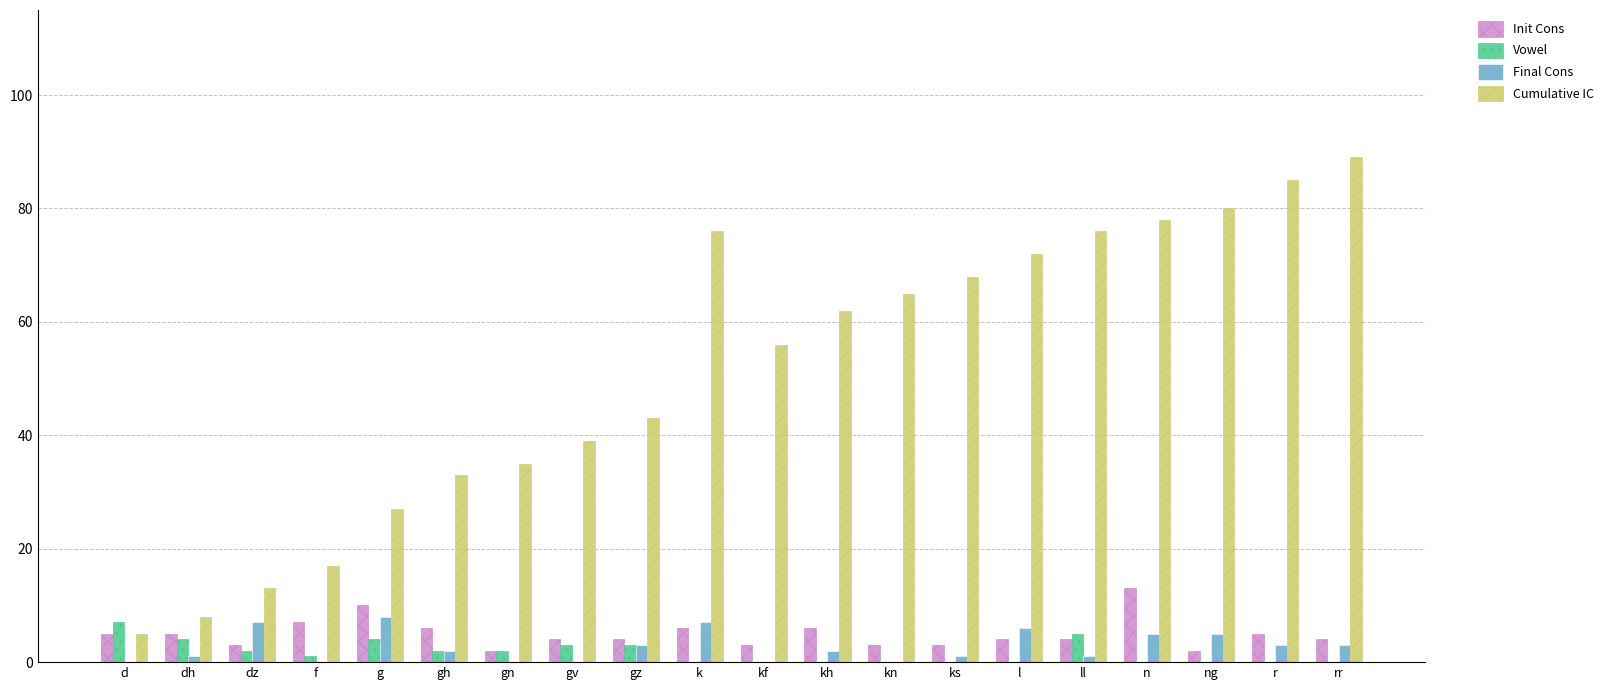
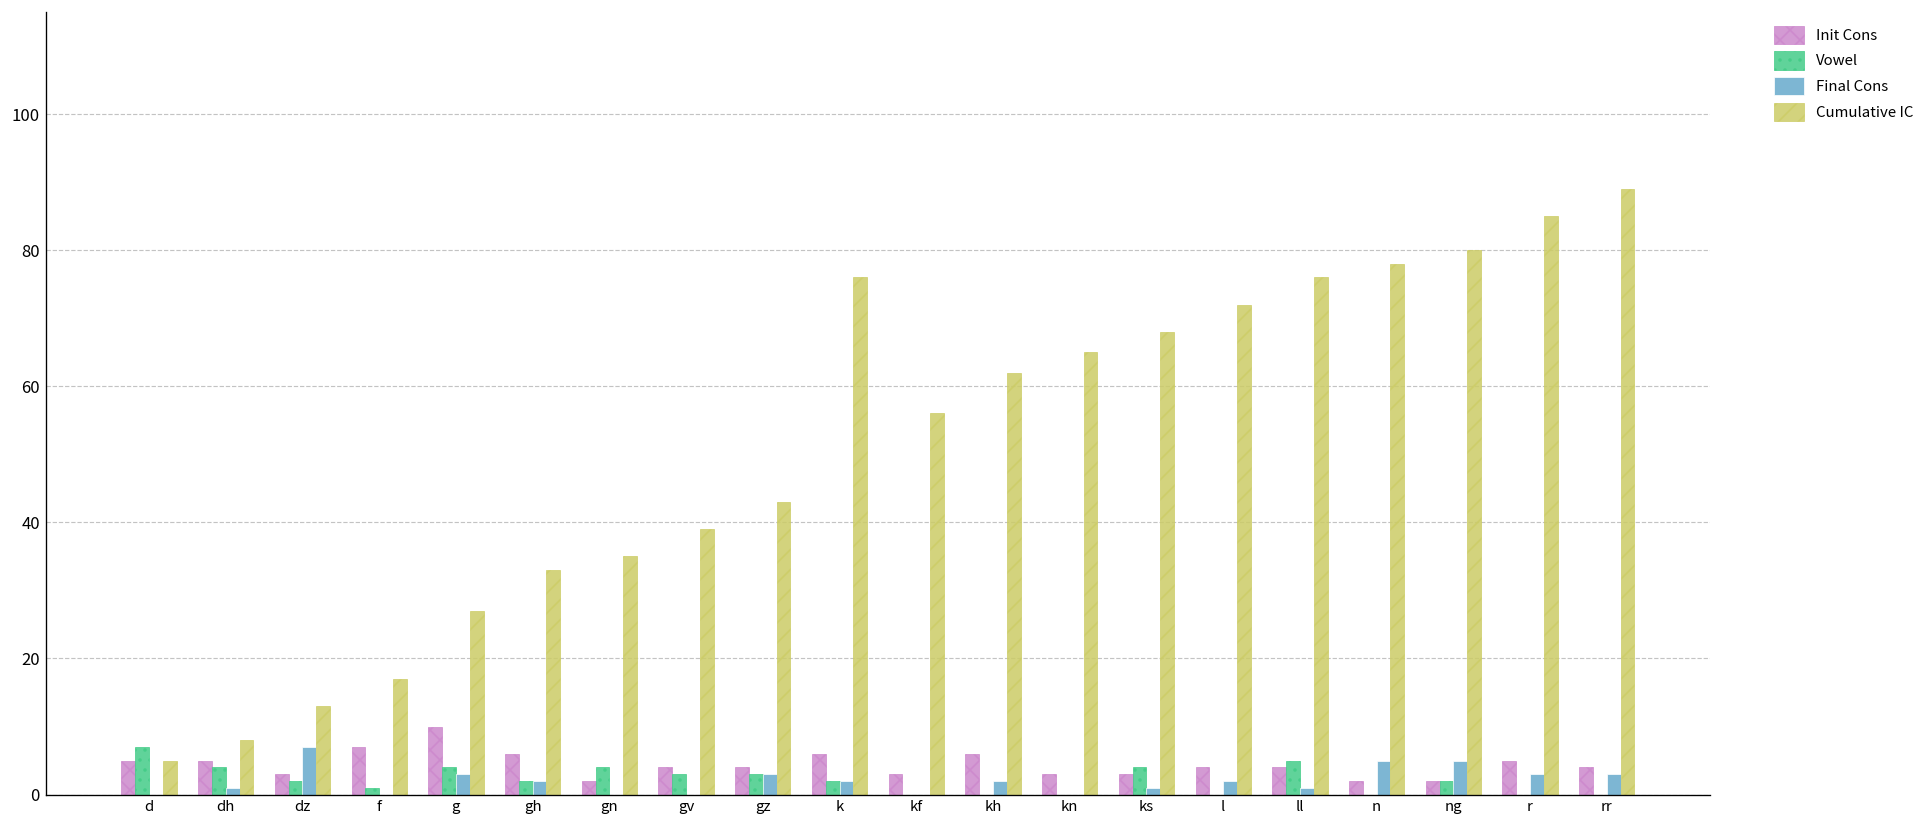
Final Cons, g: 8 -> 3
Vowel, gn: 2 -> 4
Vowel, k: 0 -> 2
Final Cons, k: 7 -> 2
Vowel, ks: 0 -> 4
Final Cons, l: 6 -> 2
Init Cons, n: 13 -> 2
Vowel, ng: 0 -> 2
